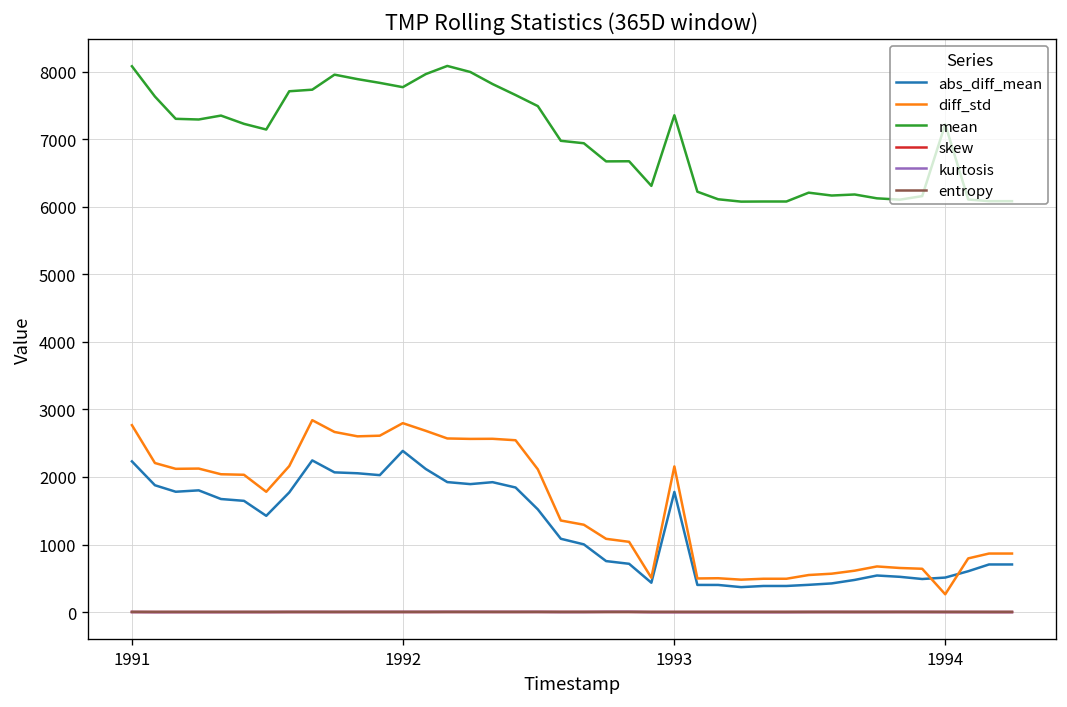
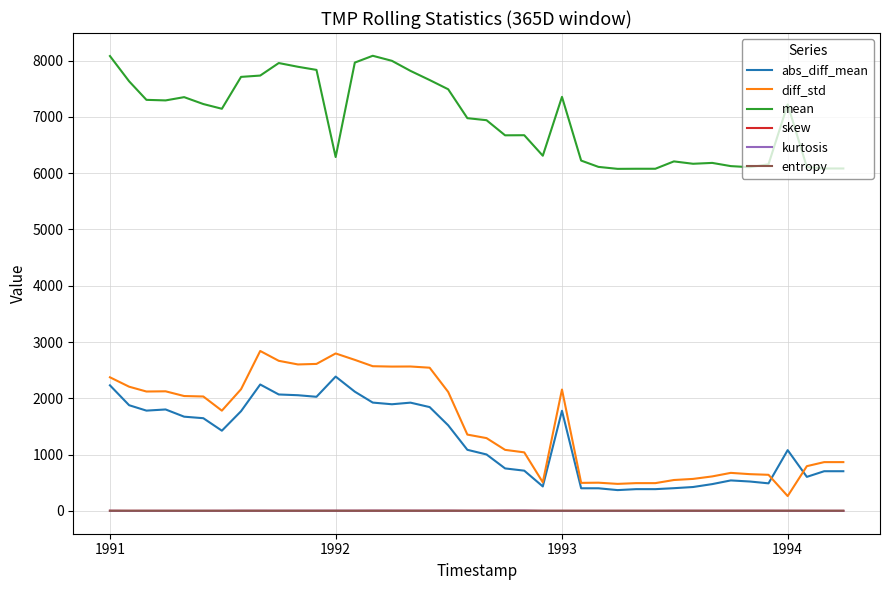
diff_std, 1991: 2800 -> 2400
mean, 1992: 7800 -> 6300
abs_diff_mean, 1994: 500 -> 1100
